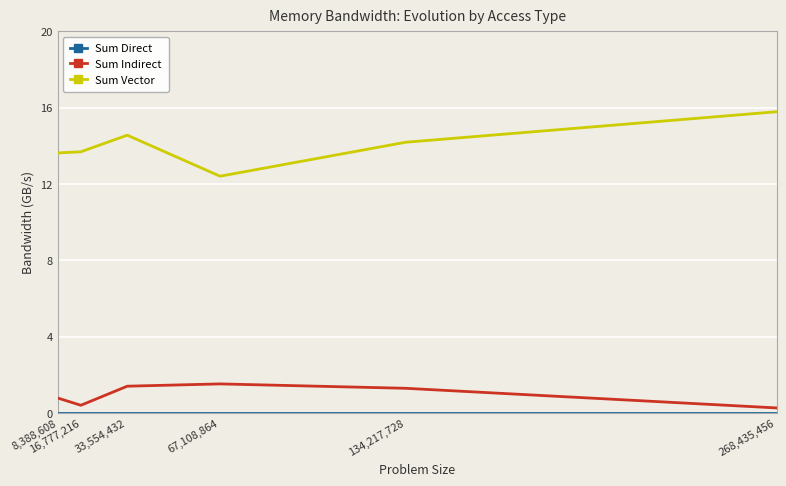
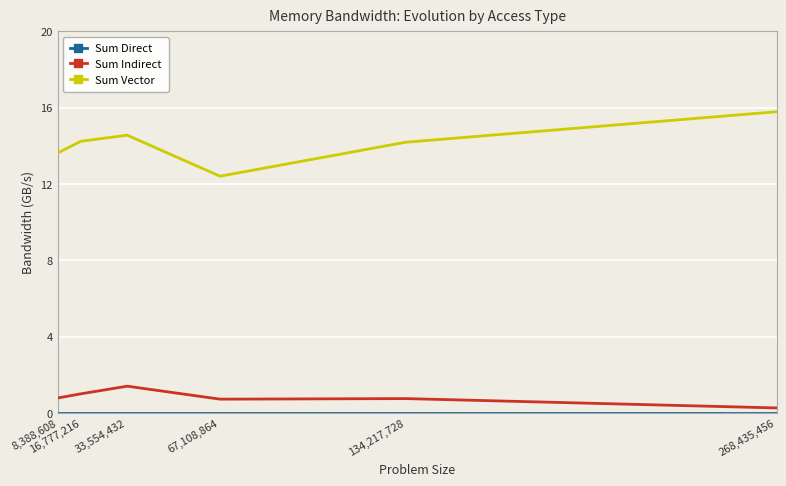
Sum Indirect, 16,777,216: 0.4 -> 1.0
Sum Vector, 16,777,216: 13.7 -> 14.2
Sum Indirect, 67,108,864: 1.5 -> 0.7
Sum Indirect, 134,217,728: 1.3 -> 0.8
